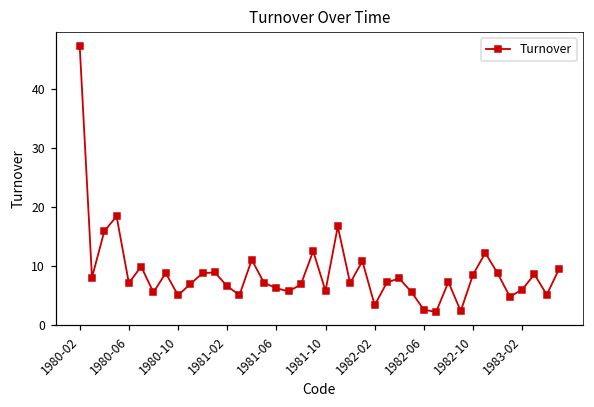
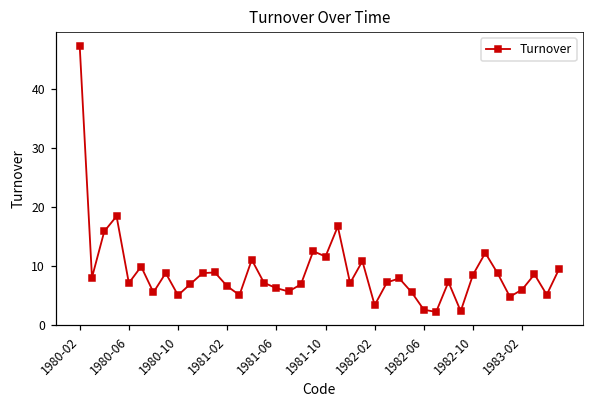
1981-10: 6 -> 12
